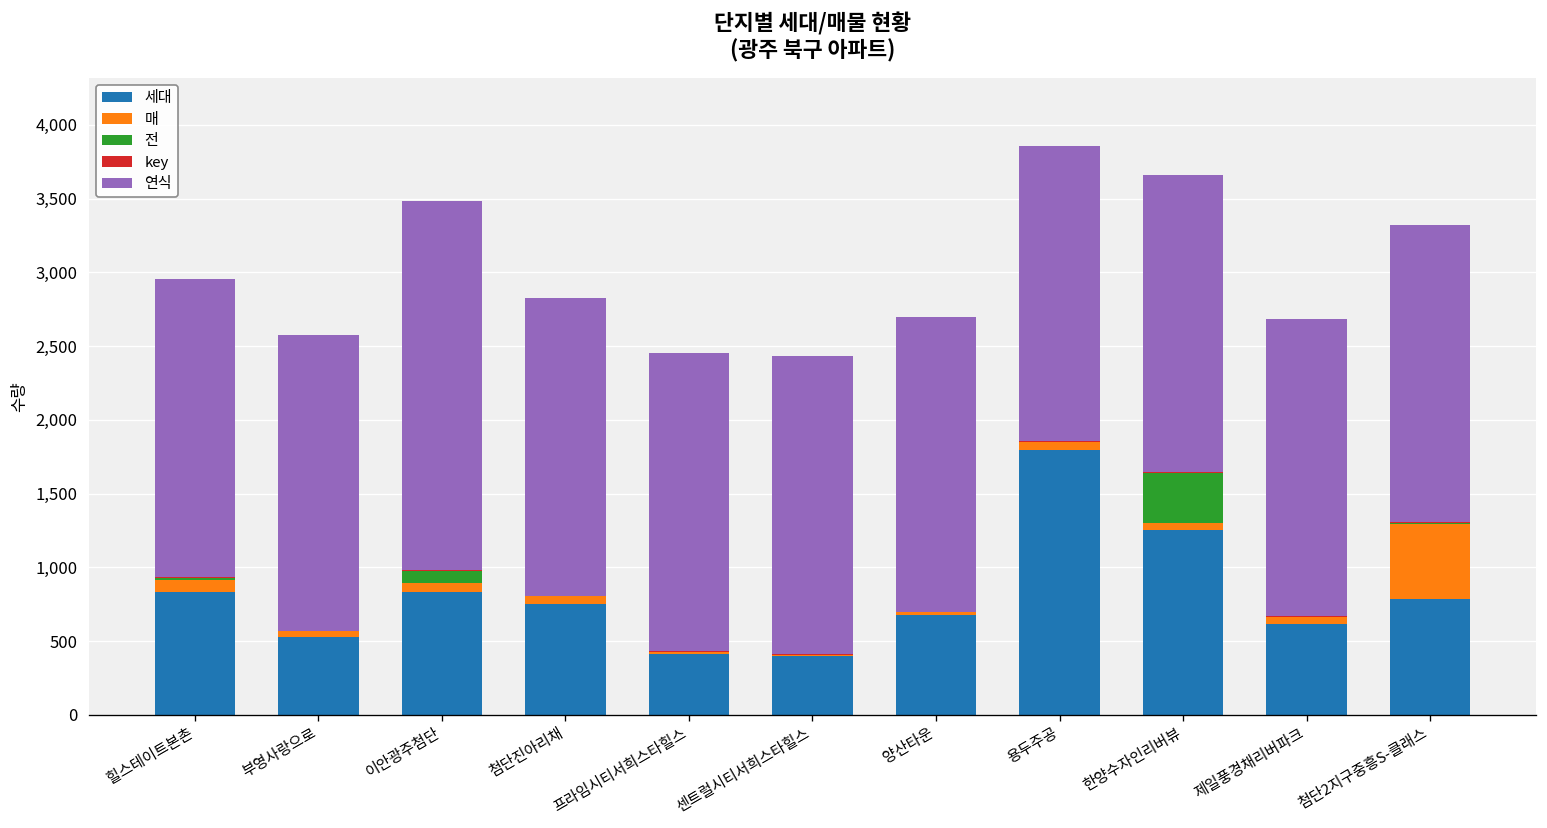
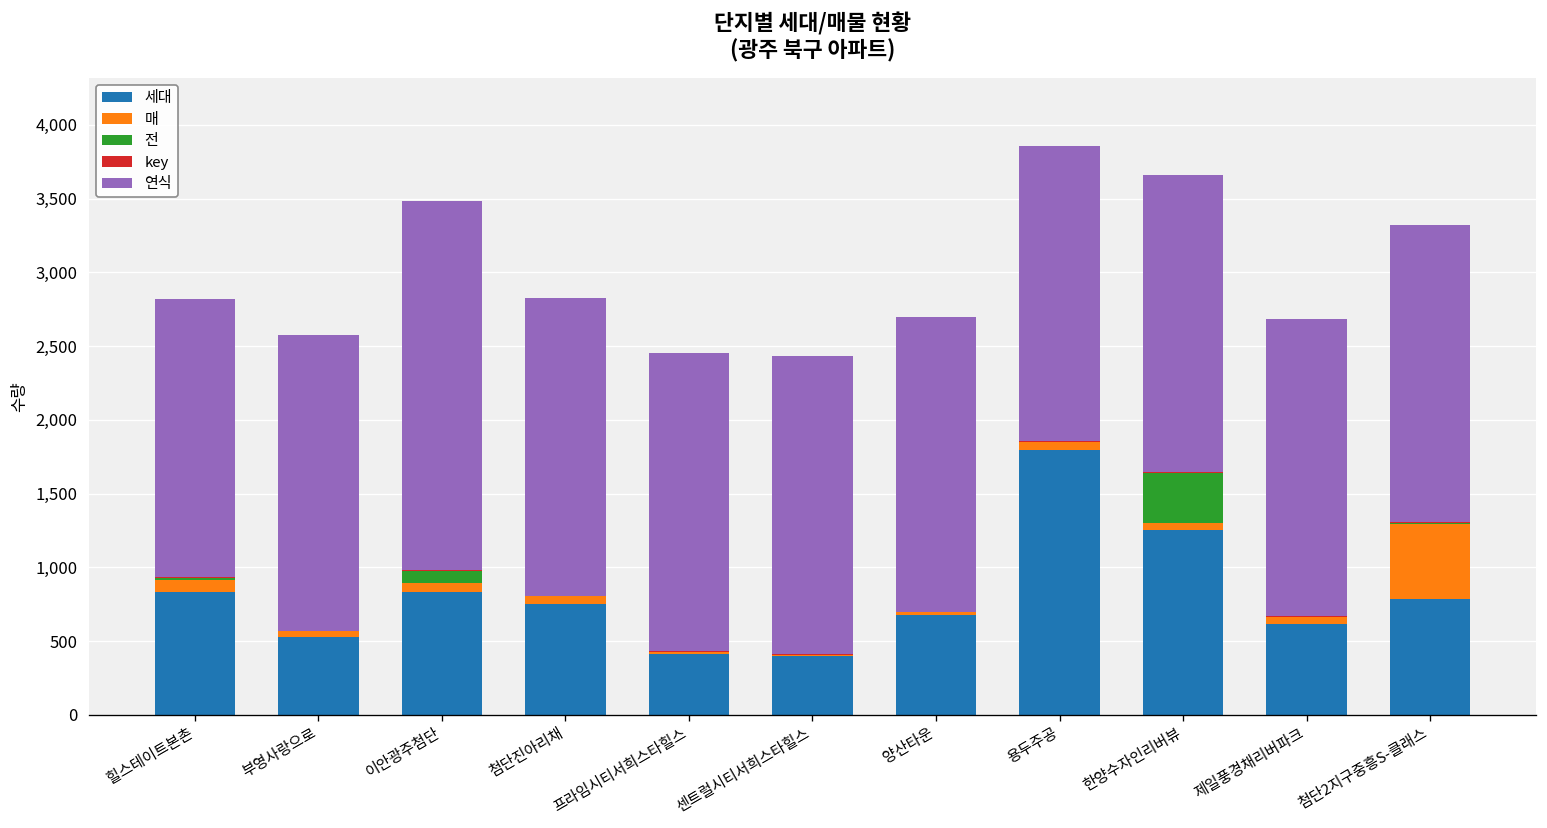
연식, 힐스테이트본촌: 2,020 -> 1,890
